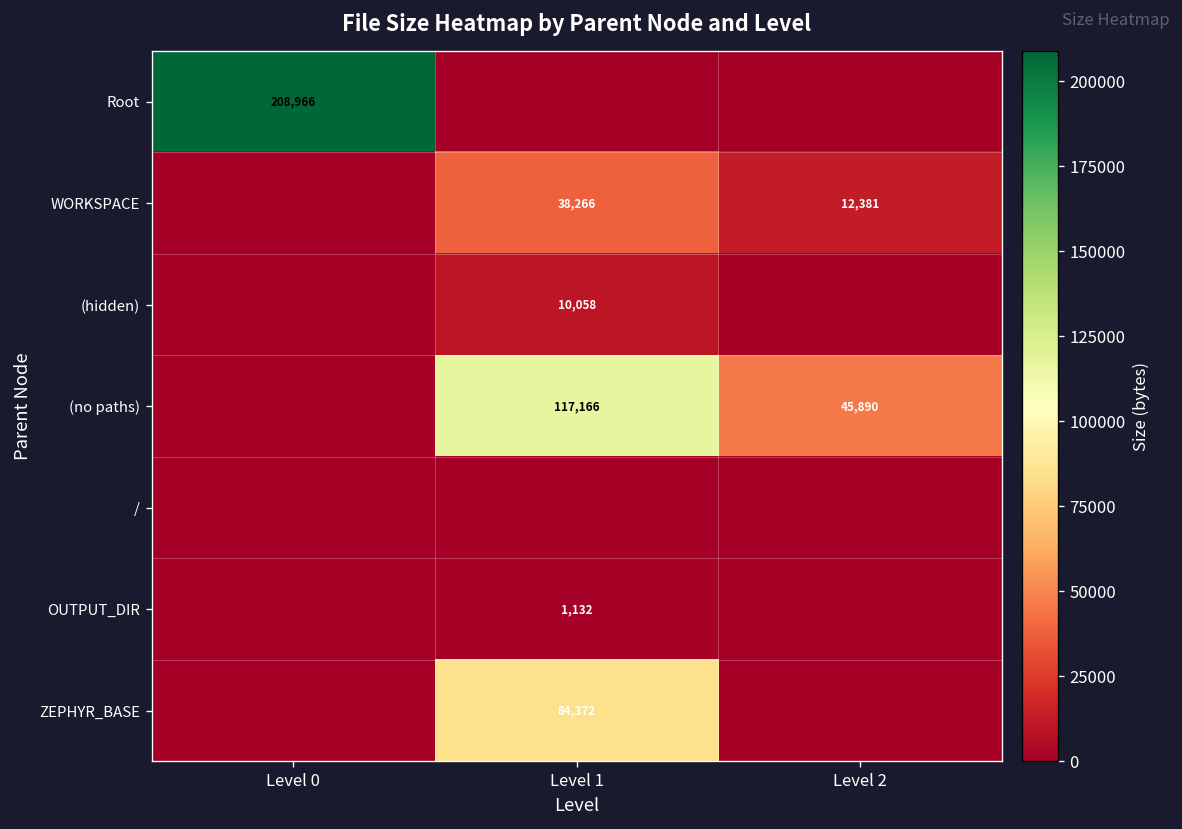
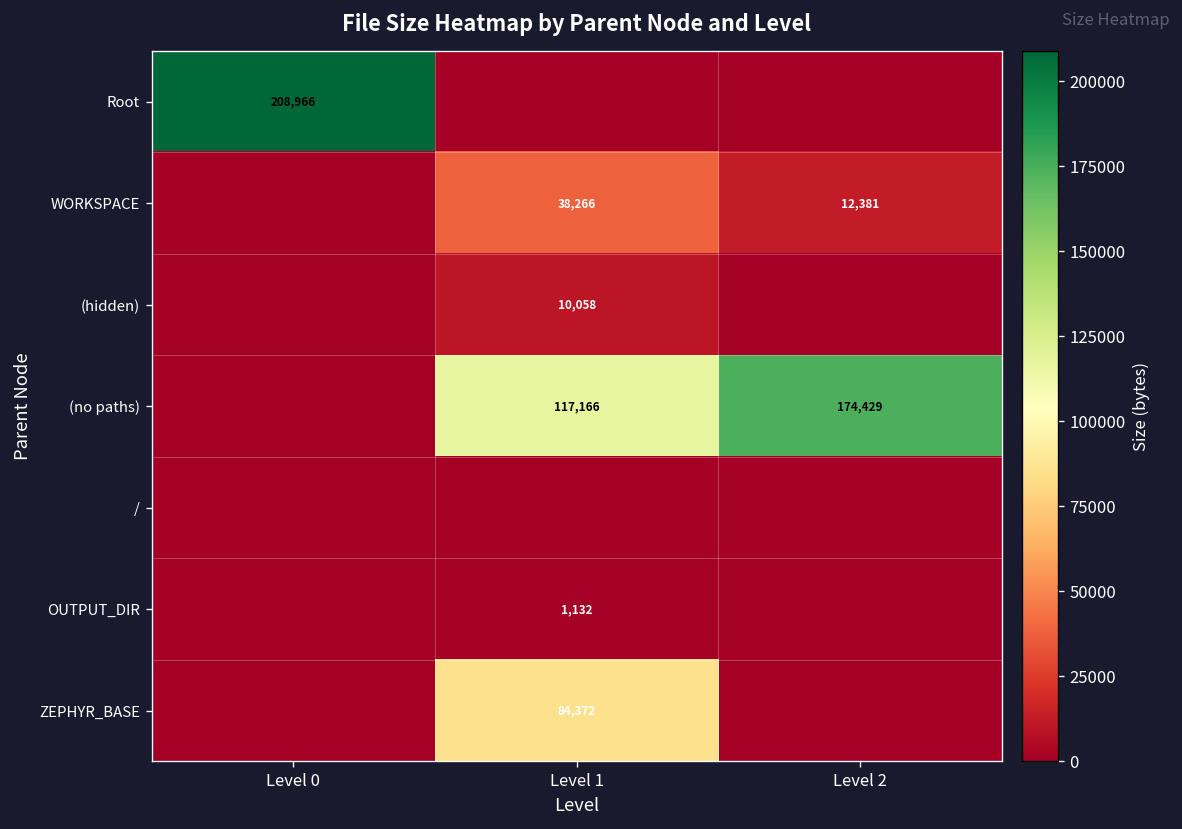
(no paths), Level 2: 45,890 -> 174,429
